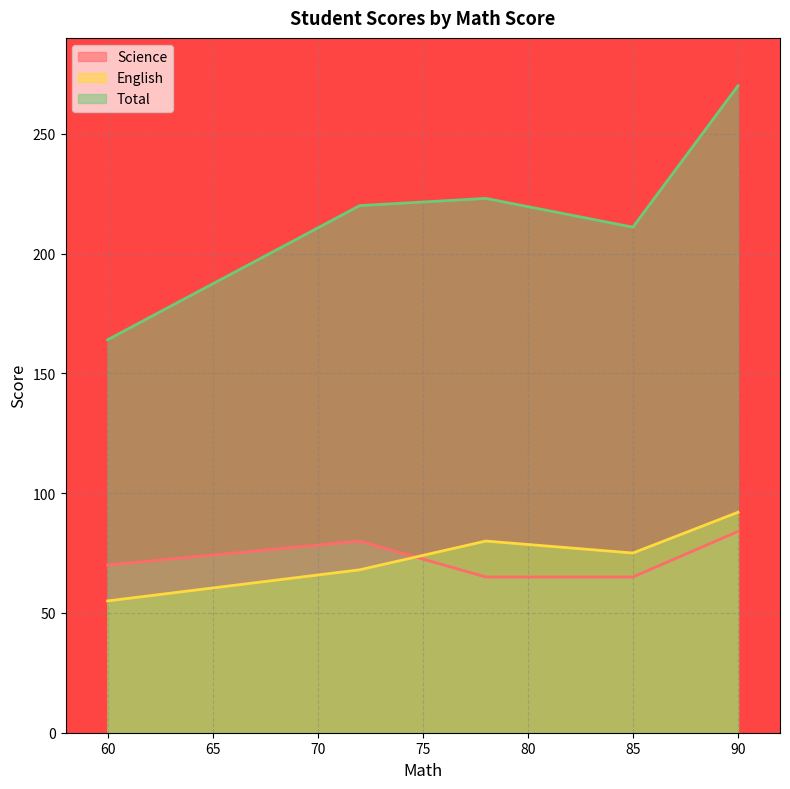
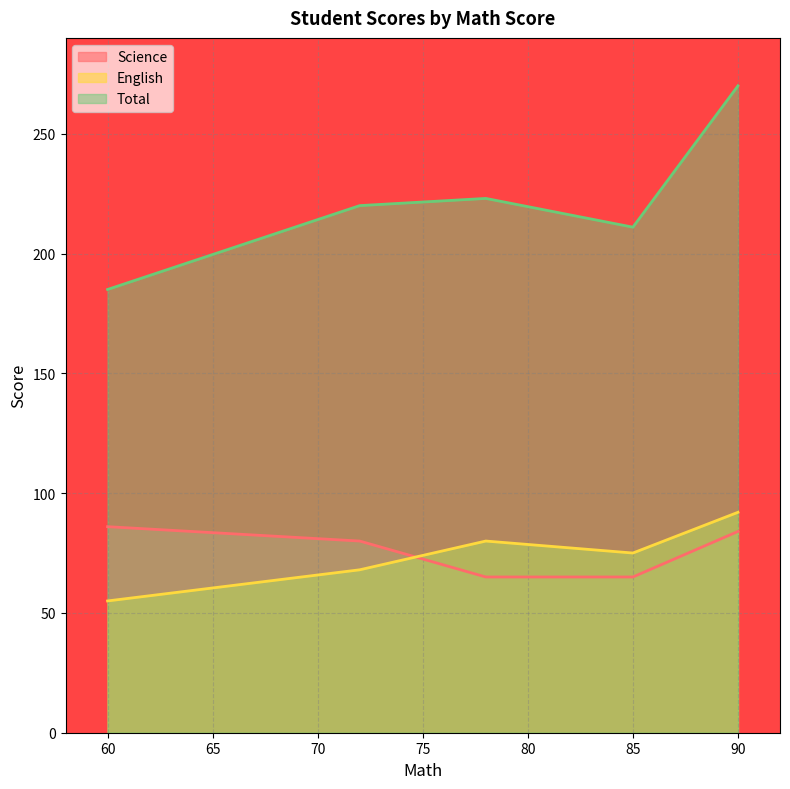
Science, 60: 70 -> 86
Total, 60: 164 -> 185
